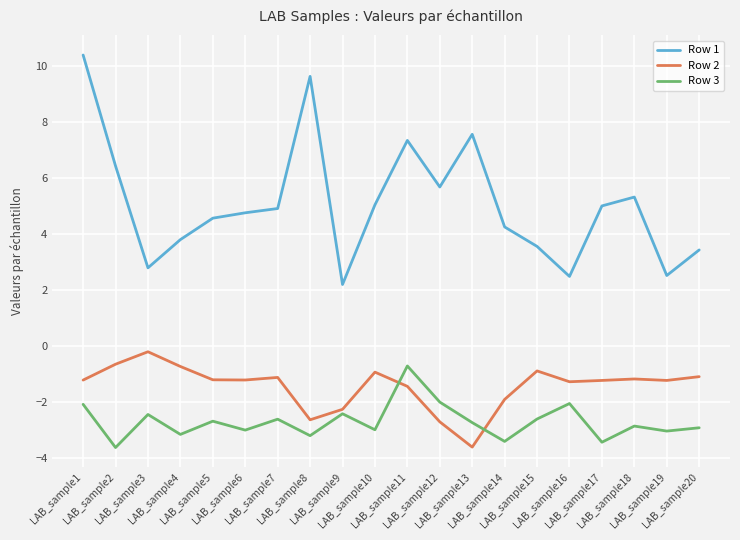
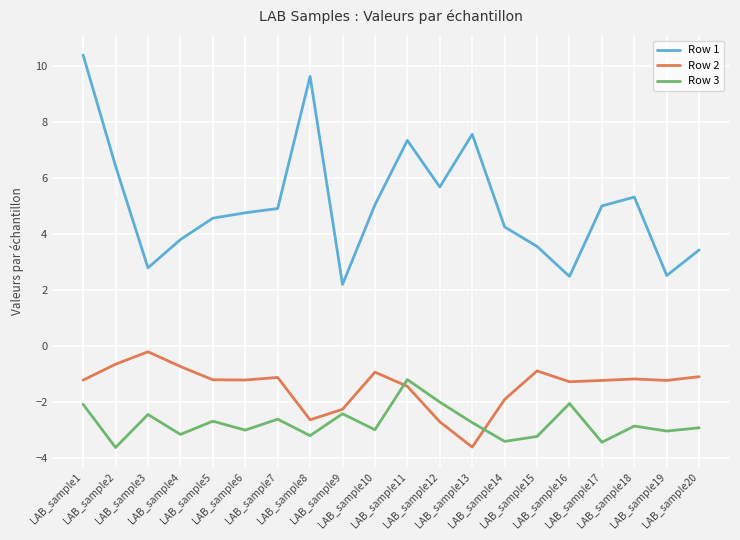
Row 3, LAB_sample11: -0.7 -> -1.2
Row 3, LAB_sample15: -2.6 -> -3.2
